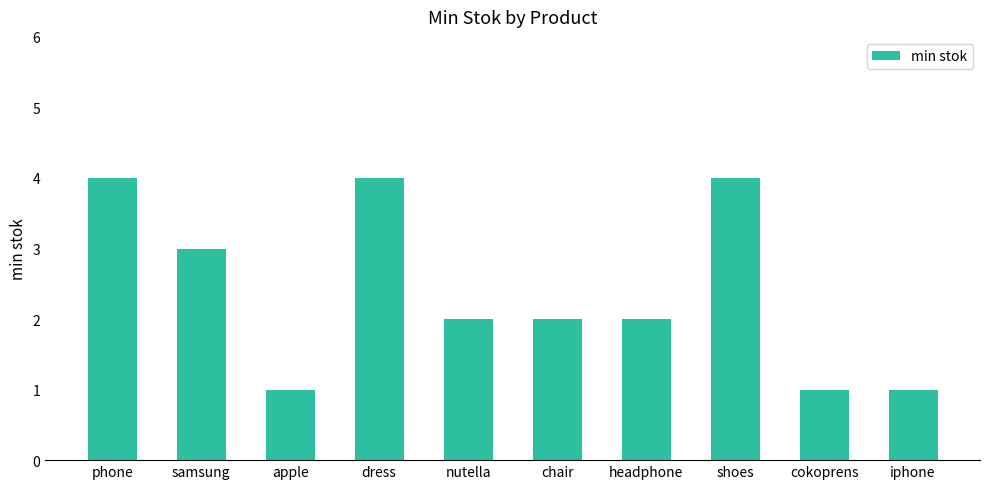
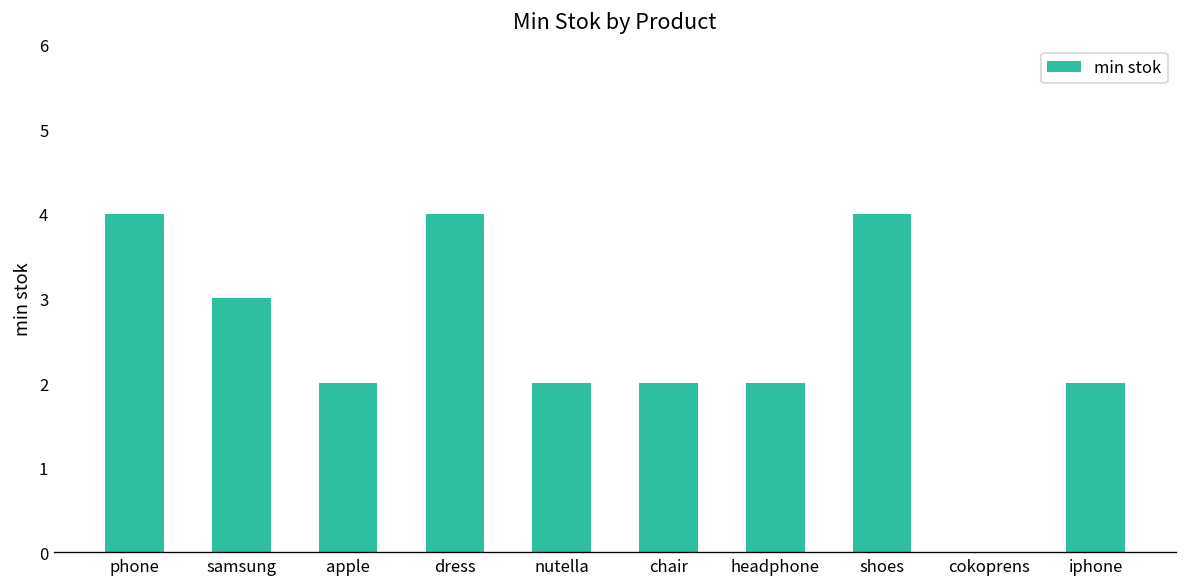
apple: 1 -> 2
cokoprens: 1 -> 0
iphone: 1 -> 2
